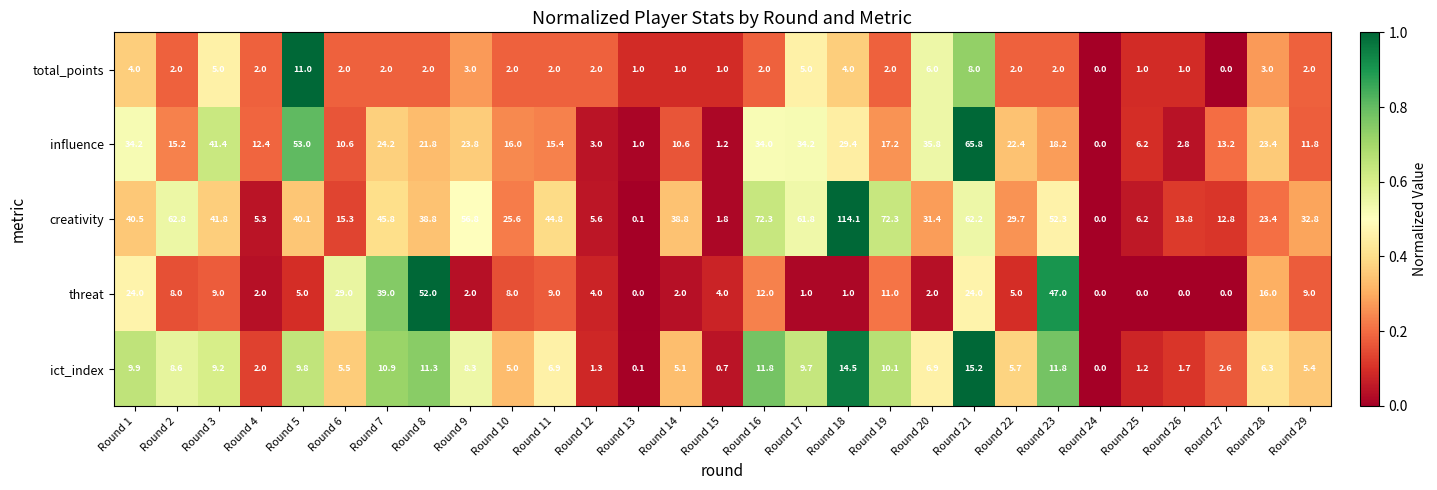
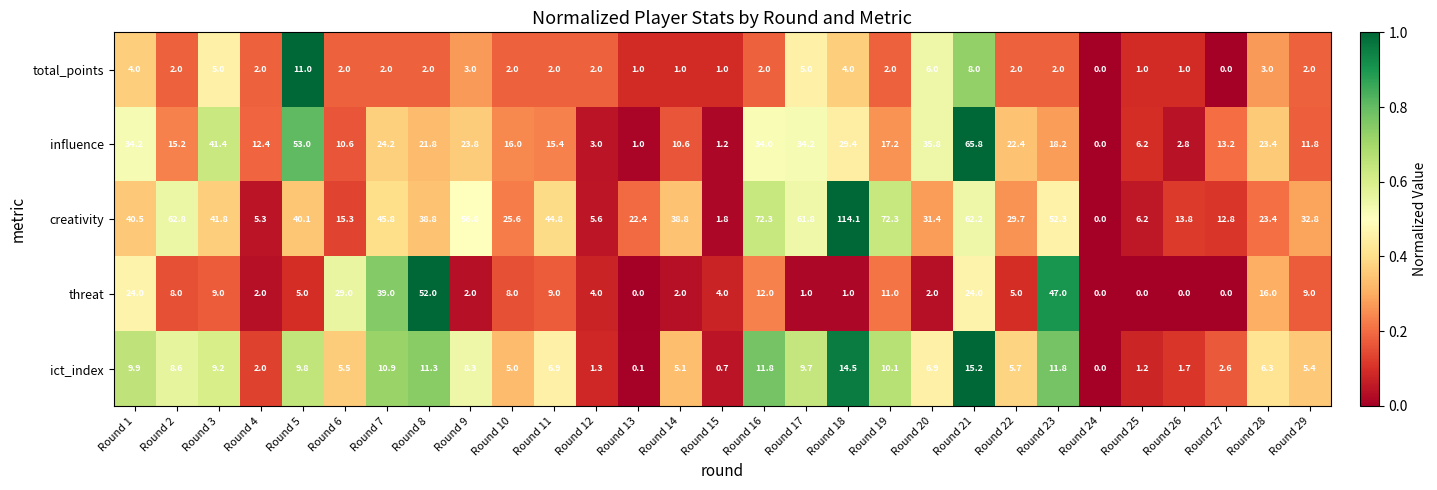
creativity, Round 13: 0.1 -> 22.4
